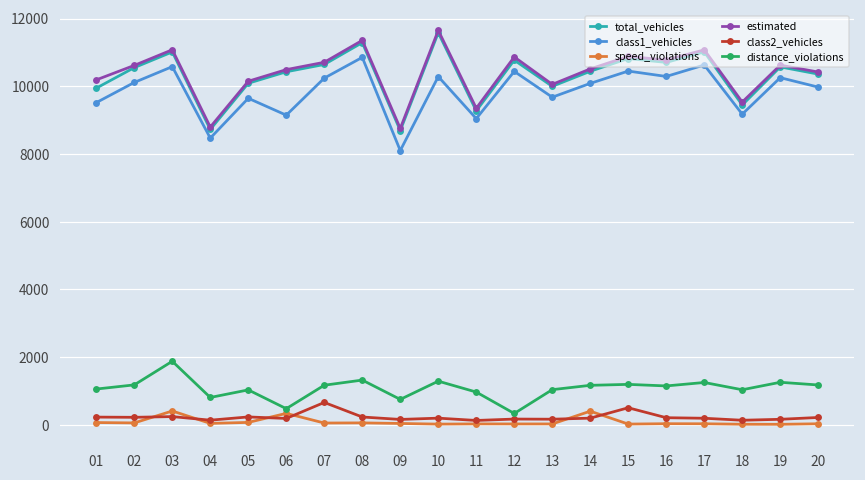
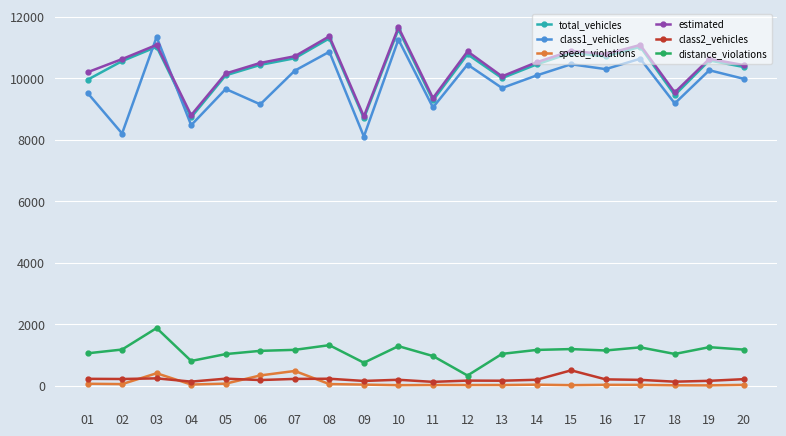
class1_vehicles, 02: 10100 -> 8200
class1_vehicles, 03: 10600 -> 11300
distance_violations, 06: 500 -> 1100
speed_violations, 07: 100 -> 500
class2_vehicles, 07: 700 -> 200
class1_vehicles, 10: 10300 -> 11300
speed_violations, 14: 400 -> 0
